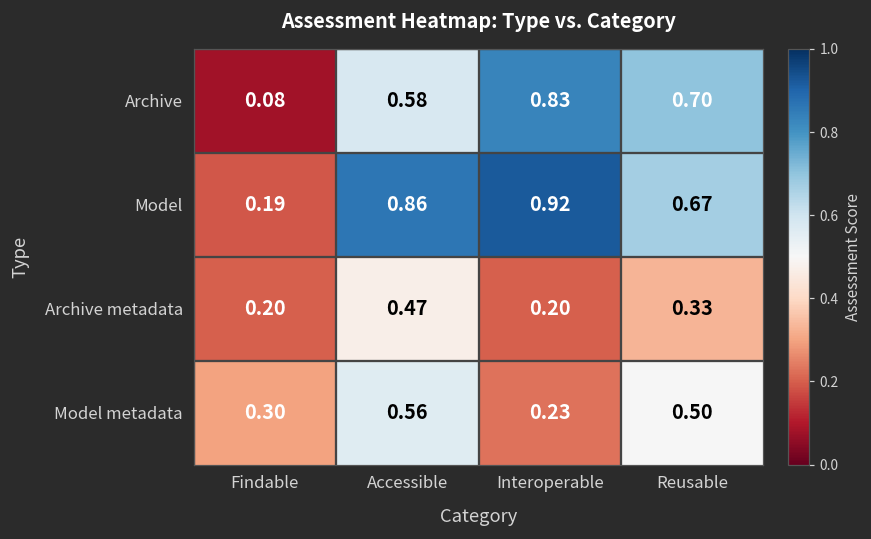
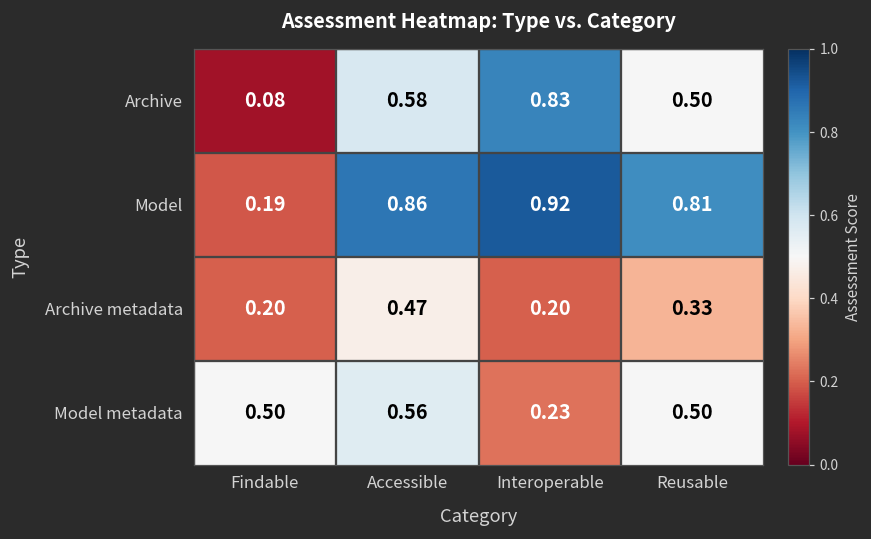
Archive, Reusable: 0.70 -> 0.50
Model, Reusable: 0.67 -> 0.81
Model metadata, Findable: 0.30 -> 0.50
